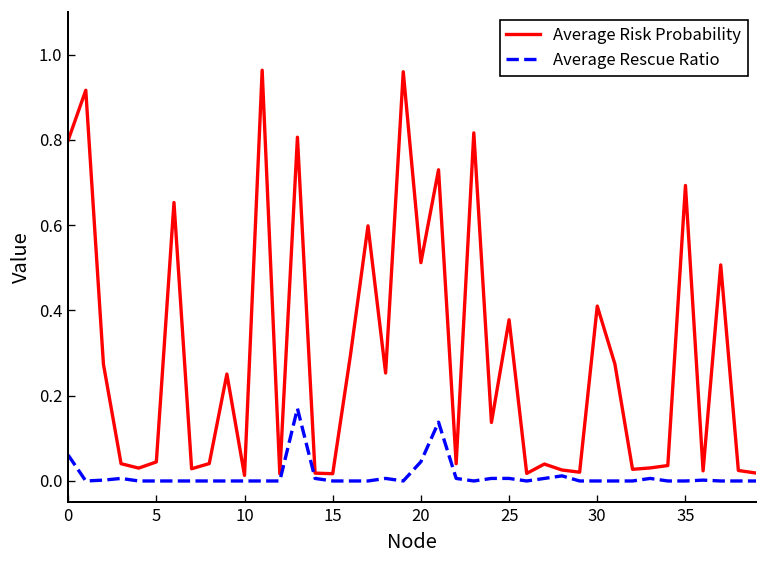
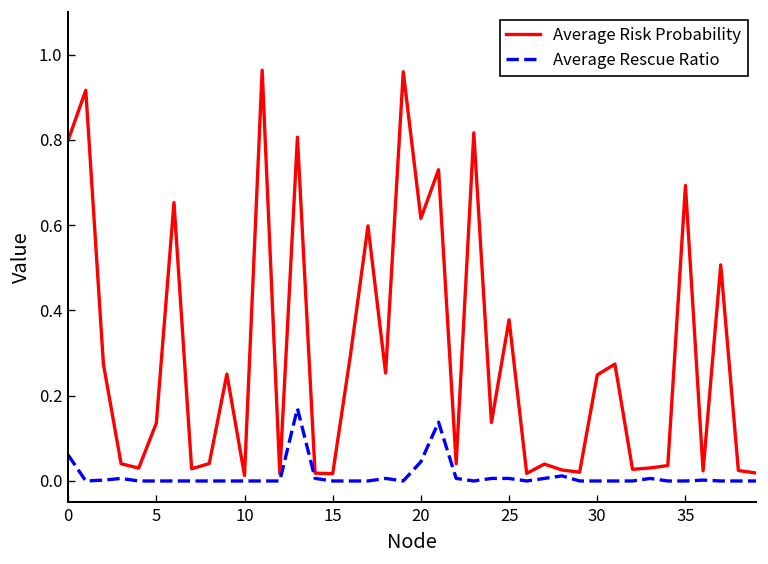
Average Risk Probability, 5: 0.04 -> 0.14
Average Risk Probability, 20: 0.51 -> 0.62
Average Risk Probability, 30: 0.41 -> 0.25
